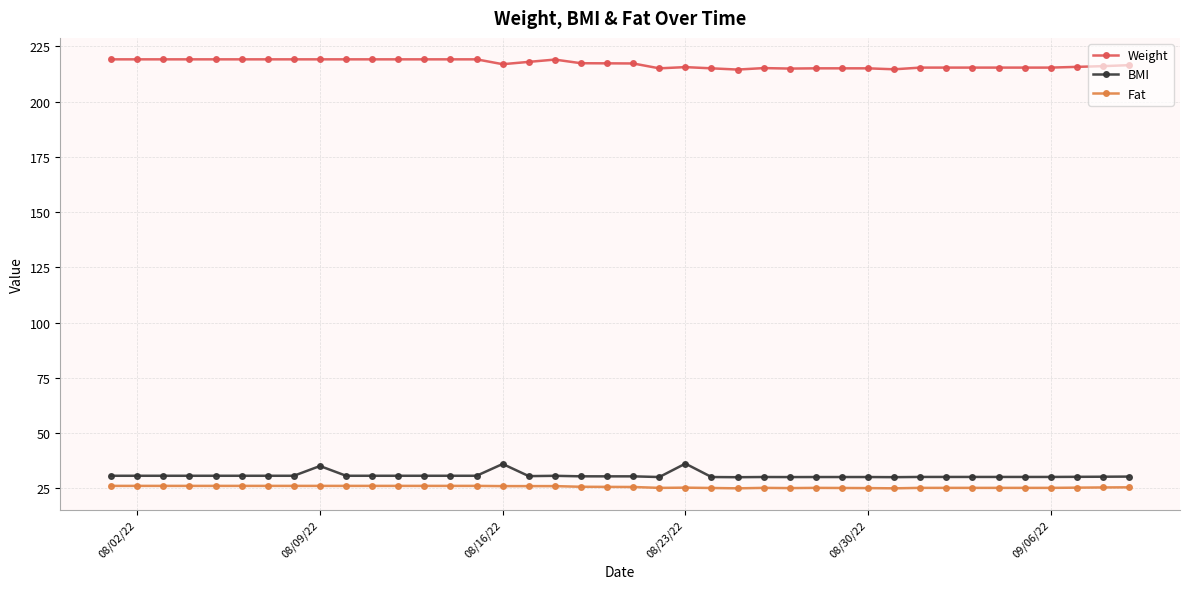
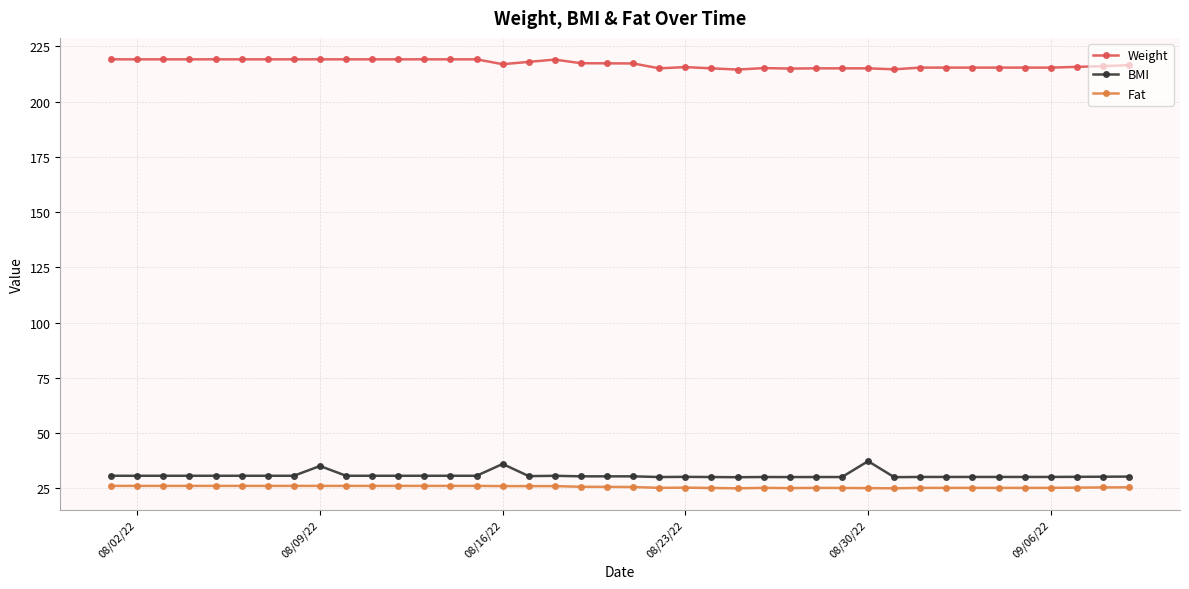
BMI, 08/23/22: 36 -> 30
BMI, 08/30/22: 30 -> 37
